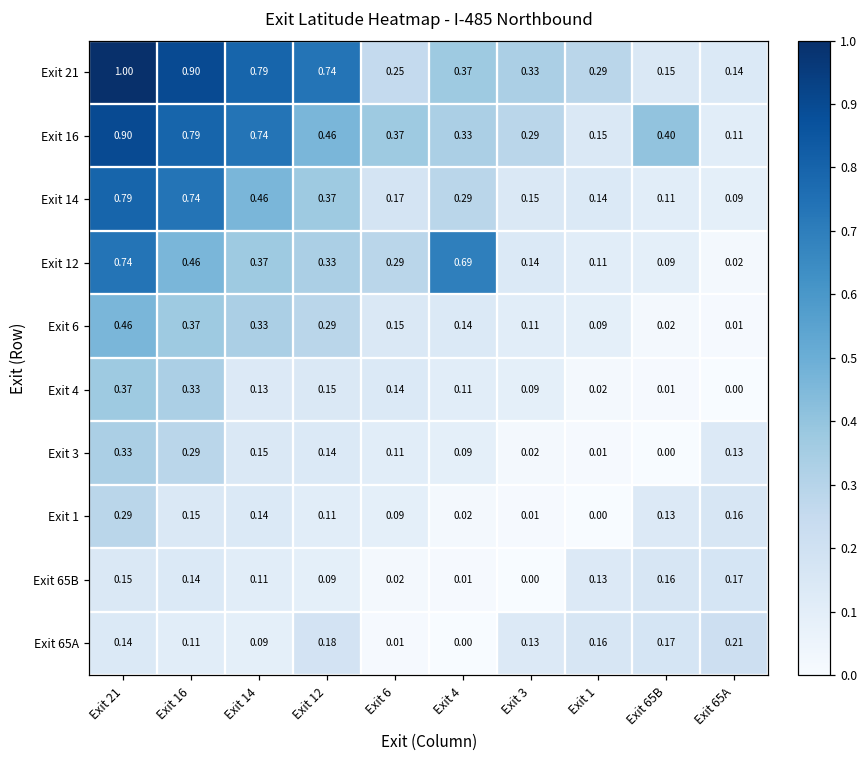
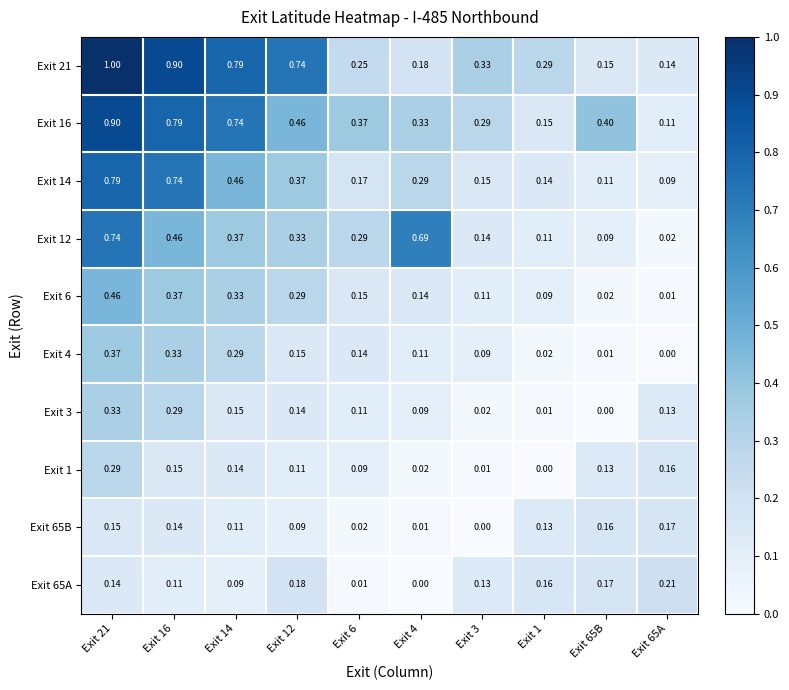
Exit 21, Exit 4: 0.37 -> 0.18
Exit 4, Exit 14: 0.13 -> 0.29
